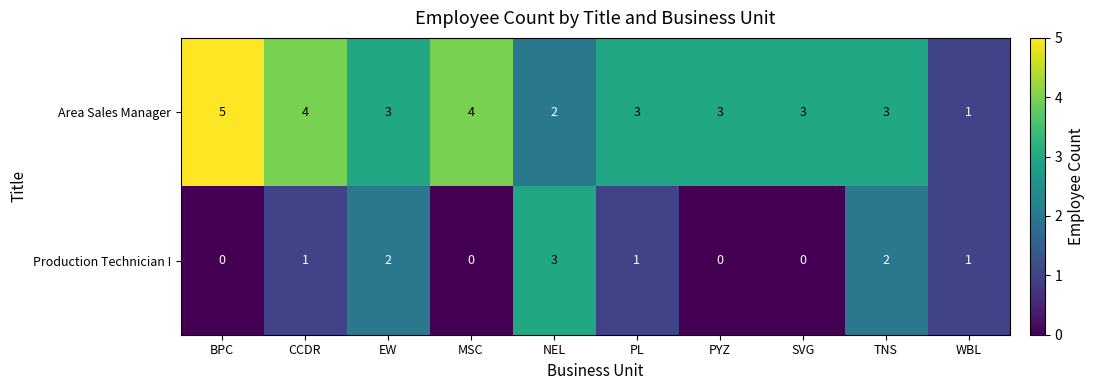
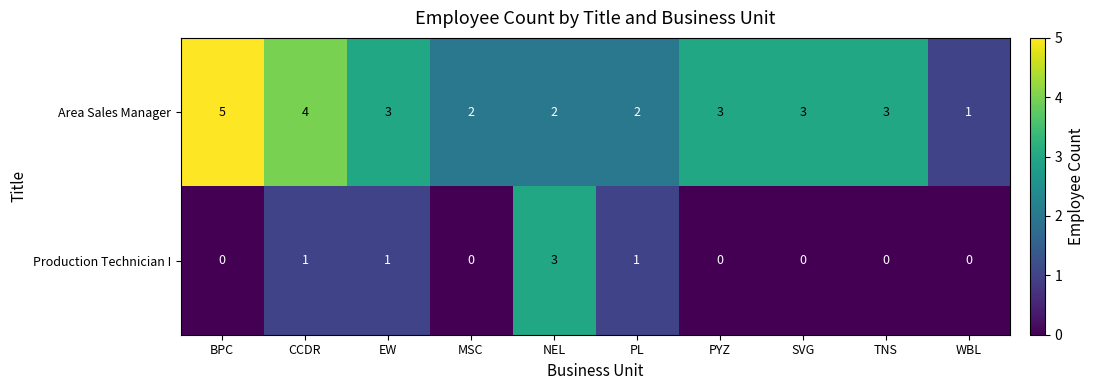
Area Sales Manager, MSC: 4 -> 2
Area Sales Manager, PL: 3 -> 2
Production Technician I, EW: 2 -> 1
Production Technician I, TNS: 2 -> 0
Production Technician I, WBL: 1 -> 0
